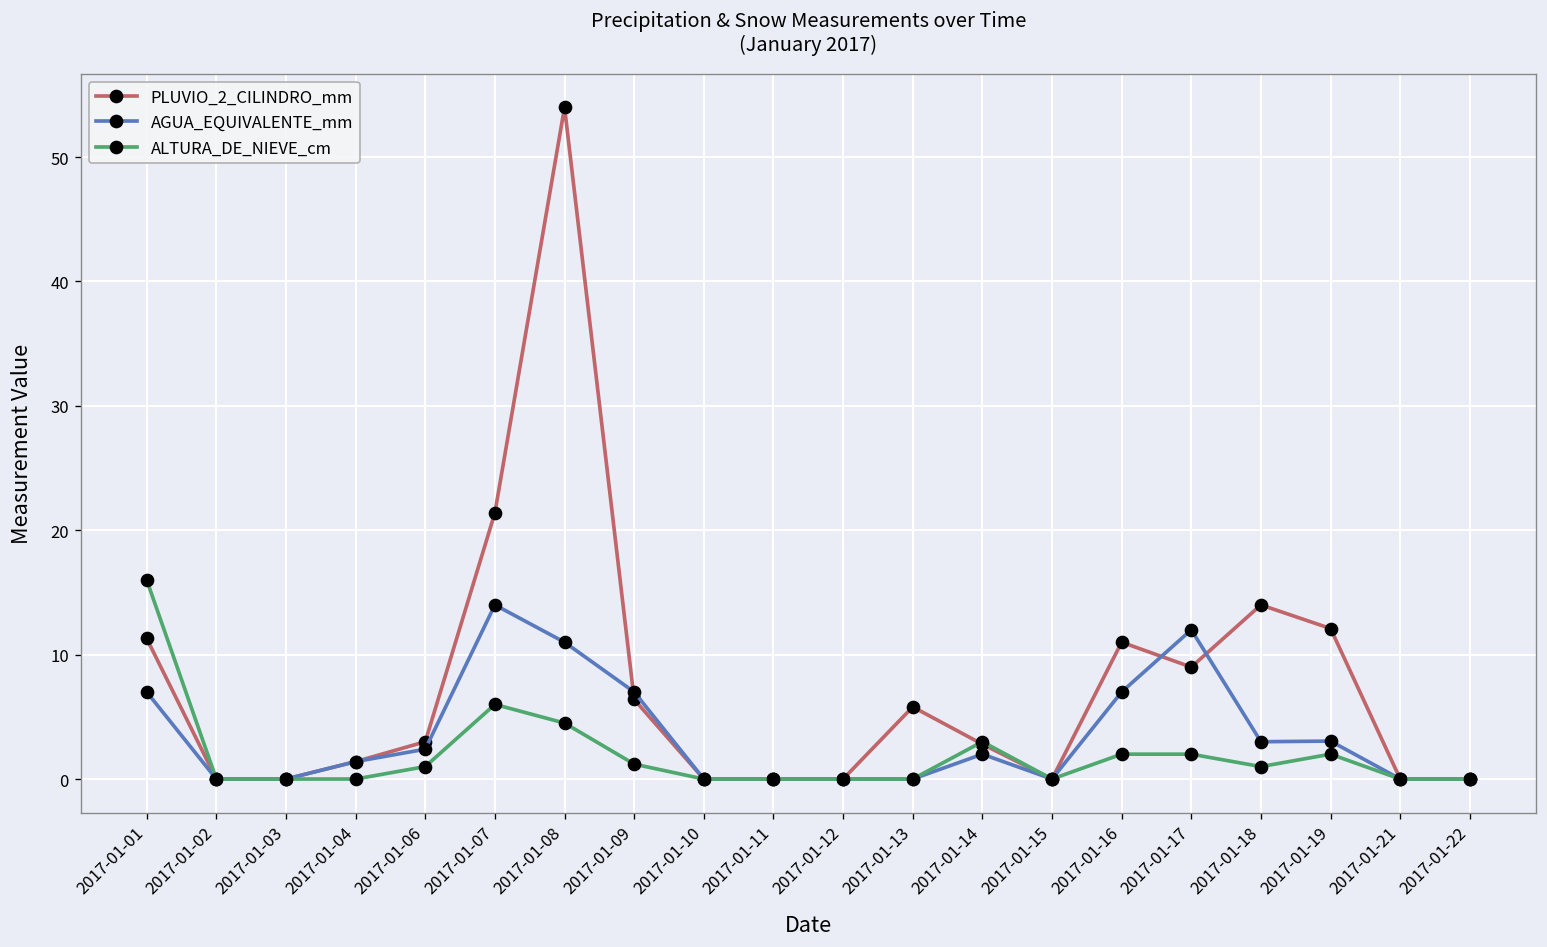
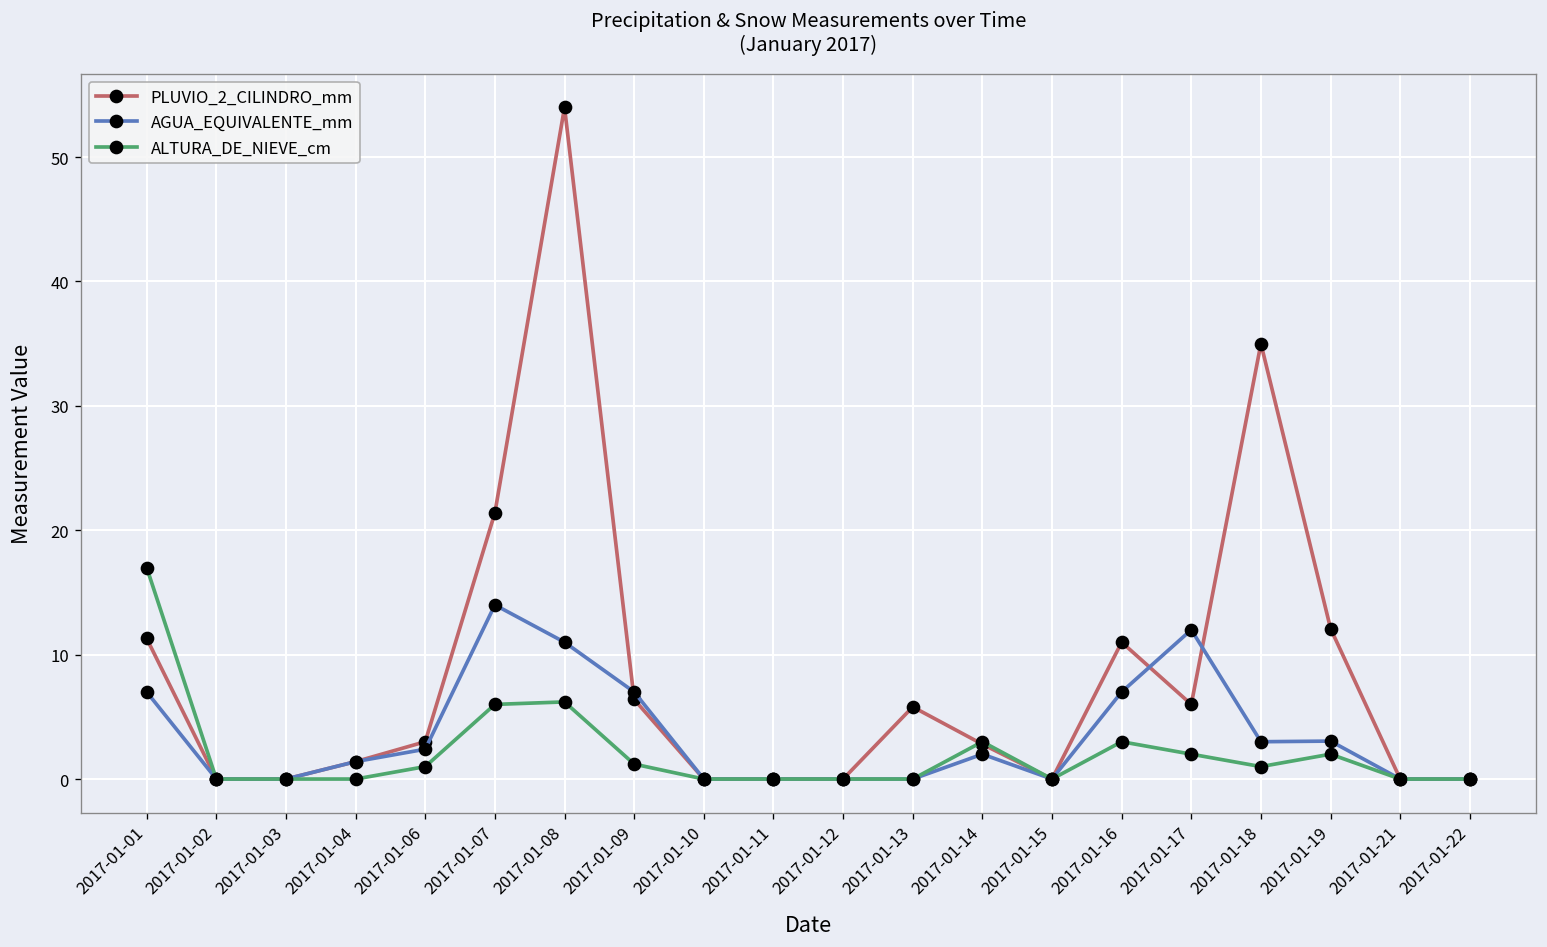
ALTURA_DE_NIEVE_cm, 2017-01-01: 16 -> 17
ALTURA_DE_NIEVE_cm, 2017-01-08: 4.5 -> 6.2
ALTURA_DE_NIEVE_cm, 2017-01-16: 2 -> 3
PLUVIO_2_CILINDRO_mm, 2017-01-17: 9 -> 6
PLUVIO_2_CILINDRO_mm, 2017-01-18: 14 -> 35
